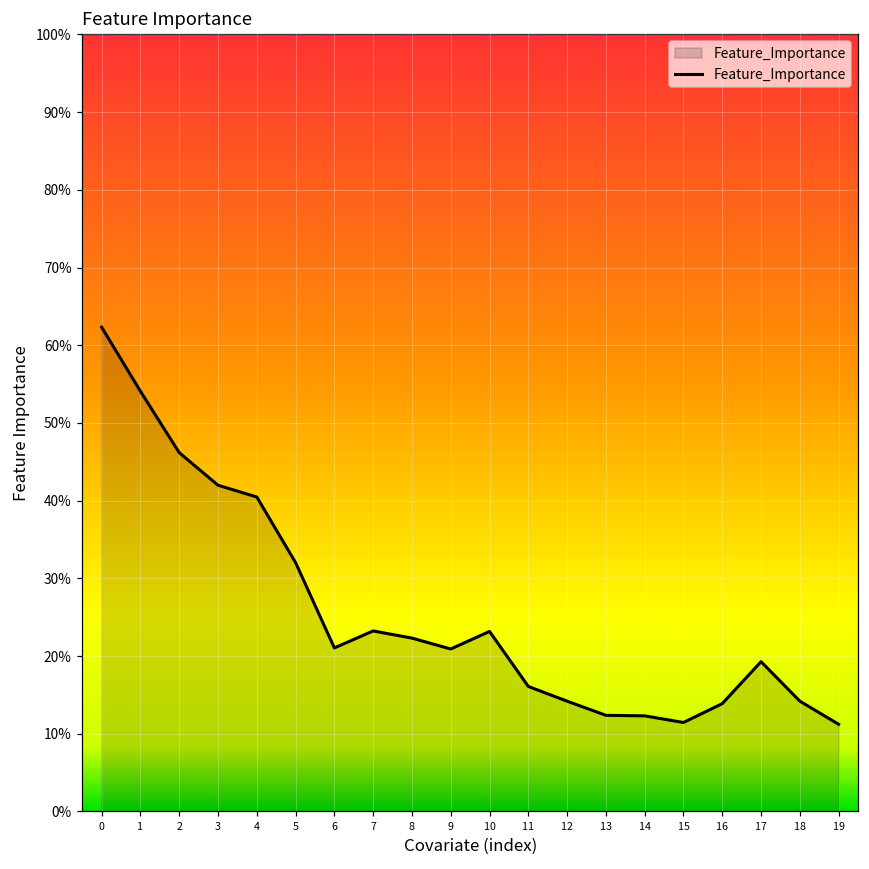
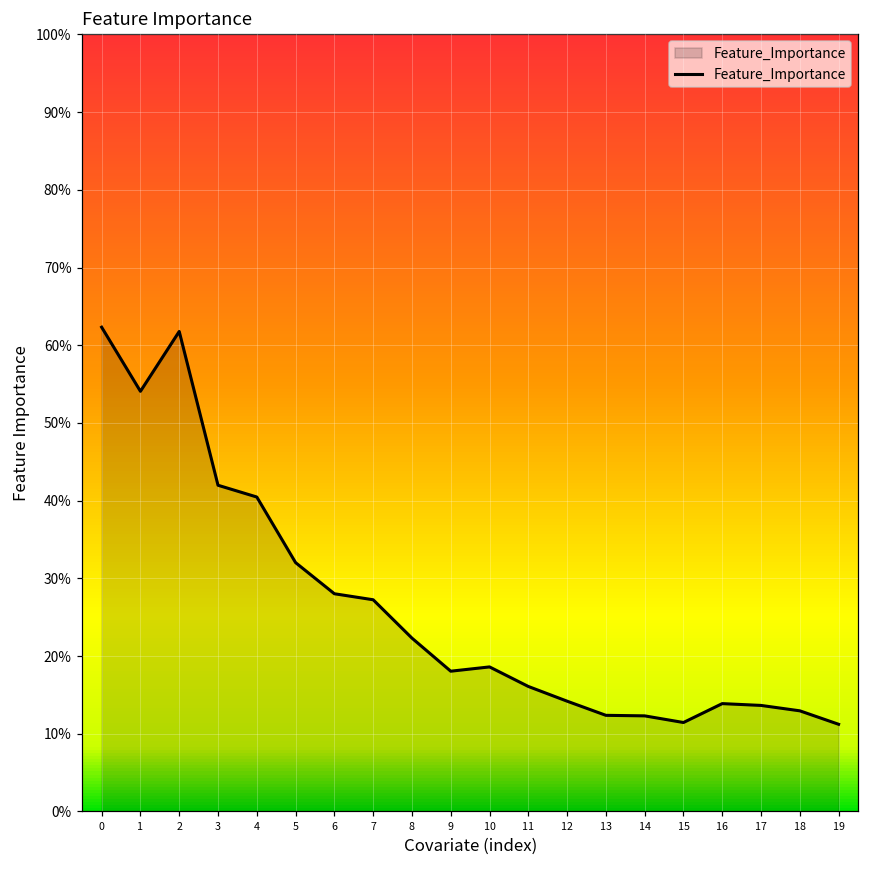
2: 46% -> 62%
6: 21% -> 28%
7: 23% -> 27%
9: 21% -> 18%
10: 23% -> 19%
17: 19% -> 14%
18: 14% -> 13%
